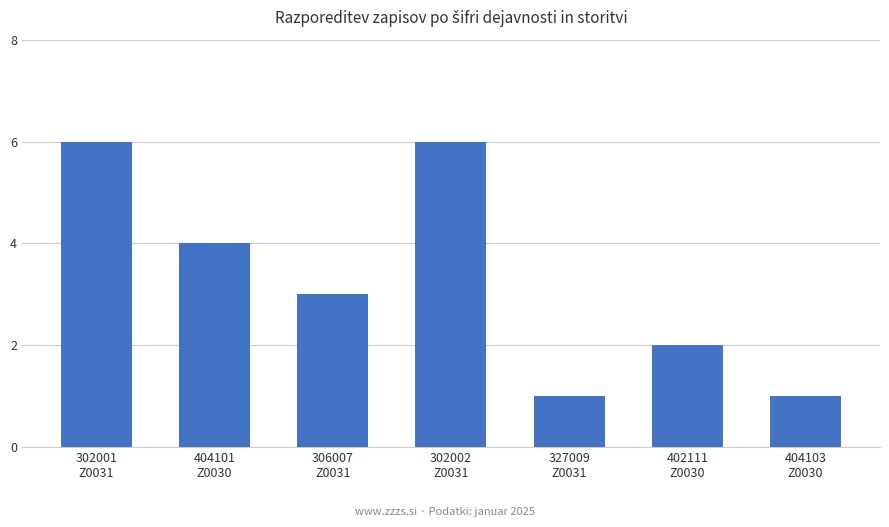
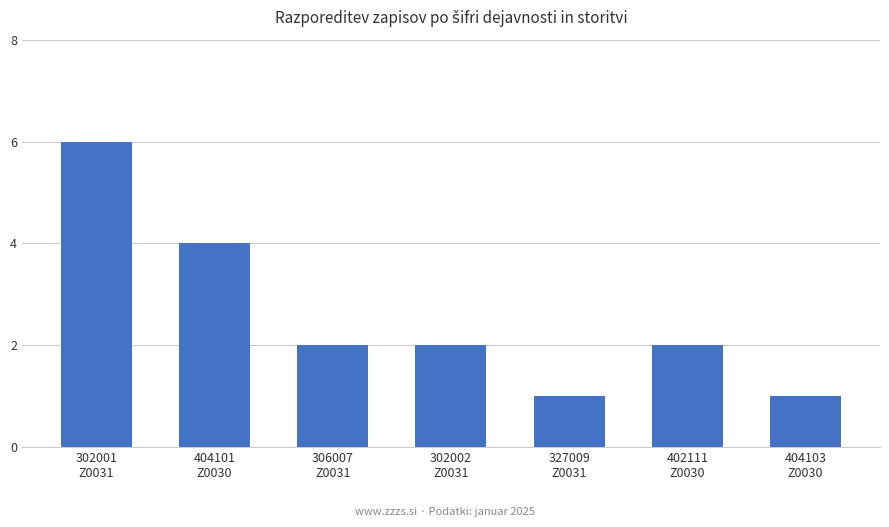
306007 Z0031: 3 -> 2
302002 Z0031: 6 -> 2
